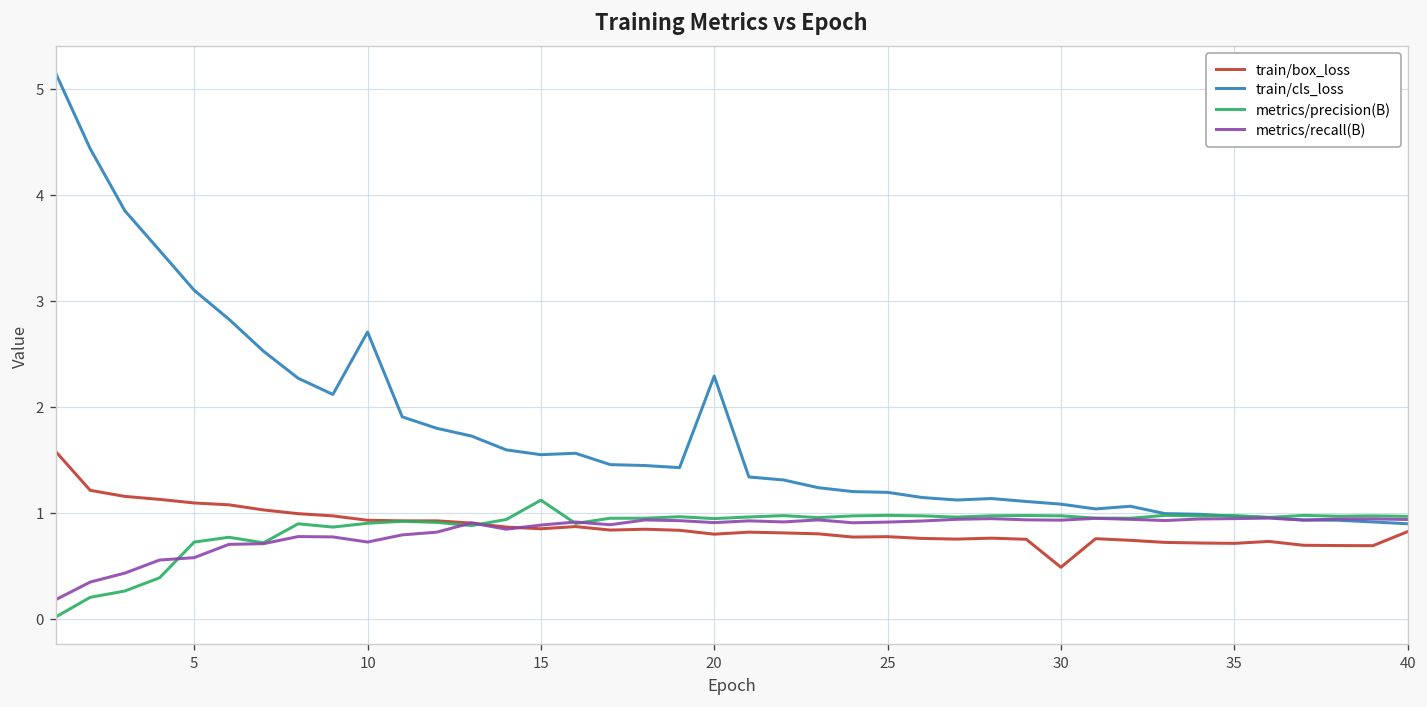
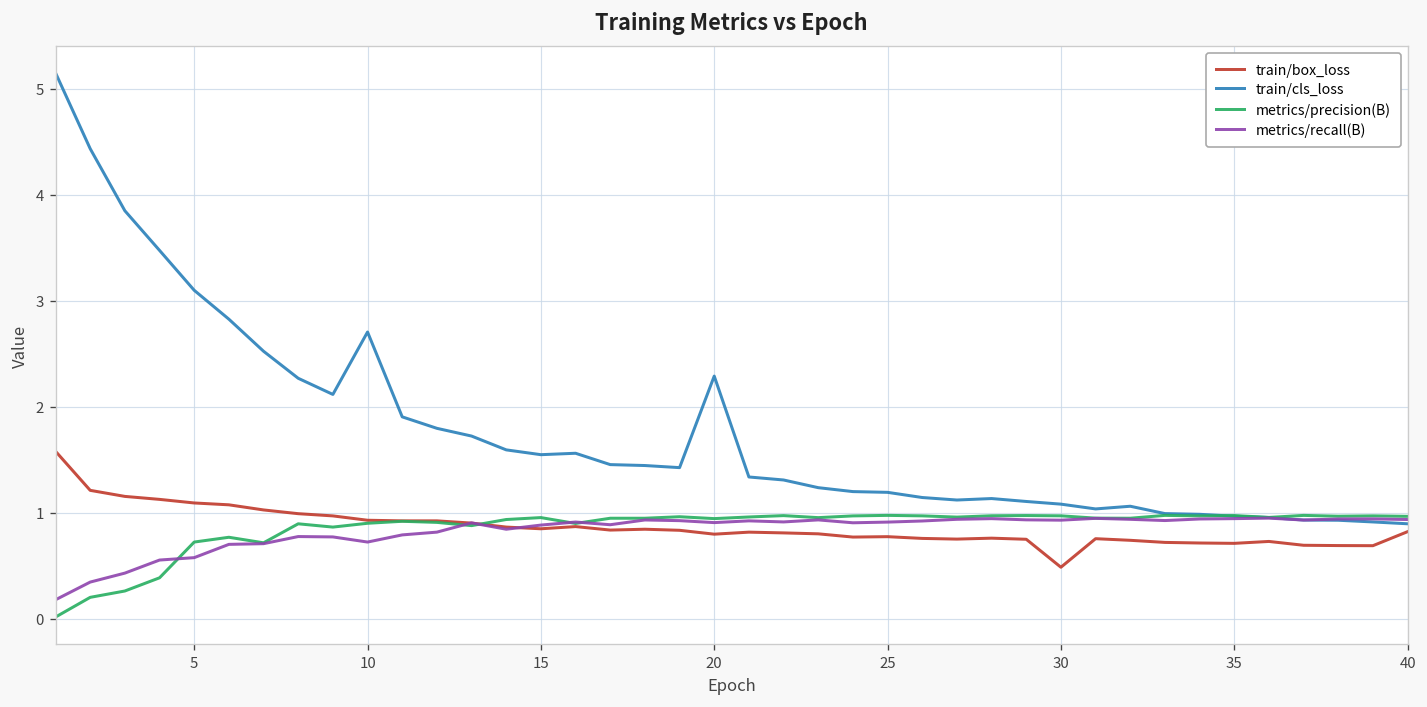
metrics/precision(B), 15: 1.1 -> 1.0
